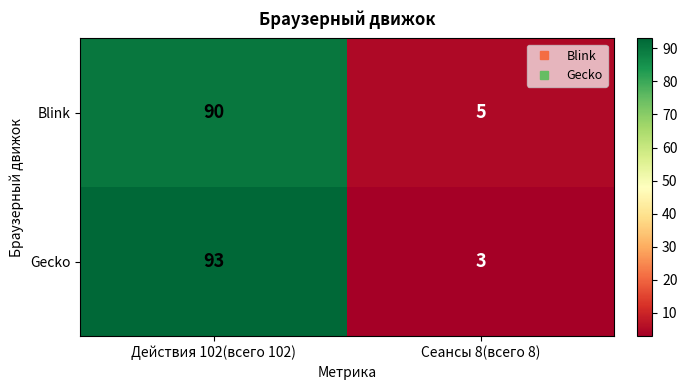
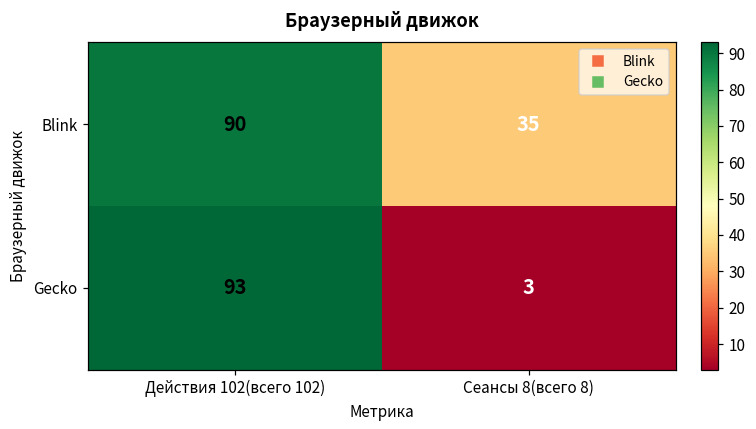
Blink, Сеансы 8(всего 8): 5 -> 35
